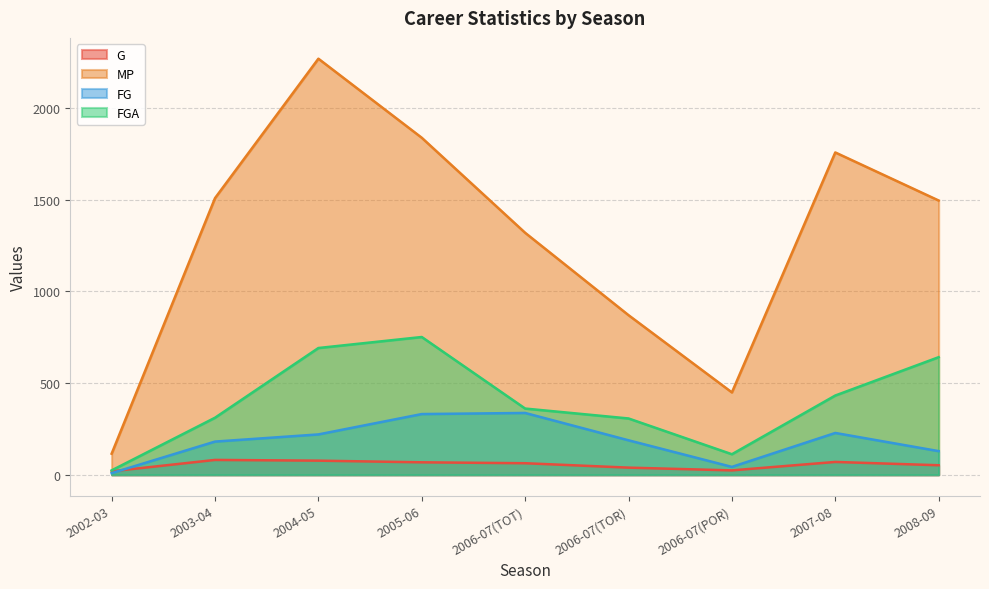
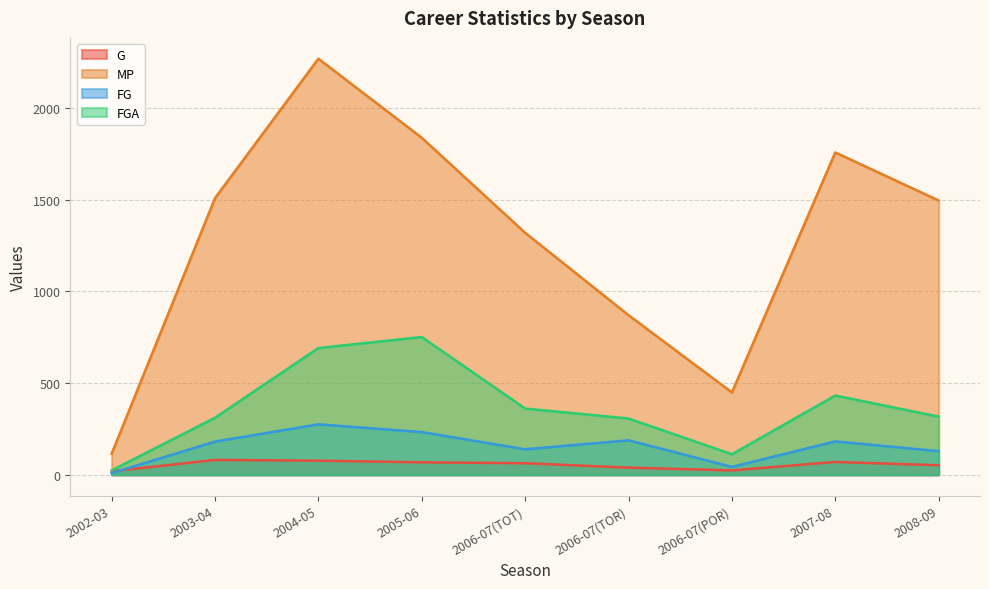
FG, 2004-05: 220 -> 280
FG, 2005-06: 330 -> 230
FG, 2006-07(TOT): 340 -> 140
FG, 2007-08: 230 -> 180
FGA, 2008-09: 640 -> 320
